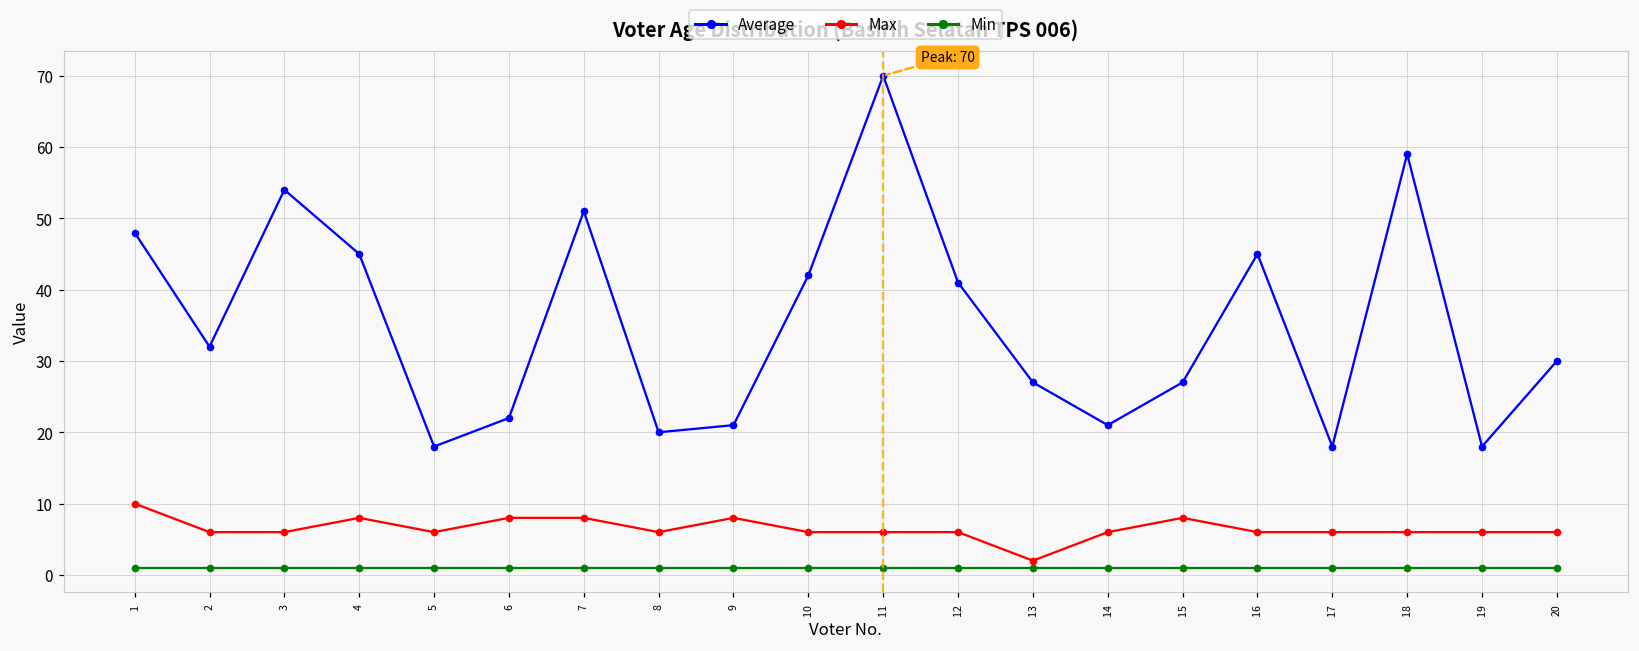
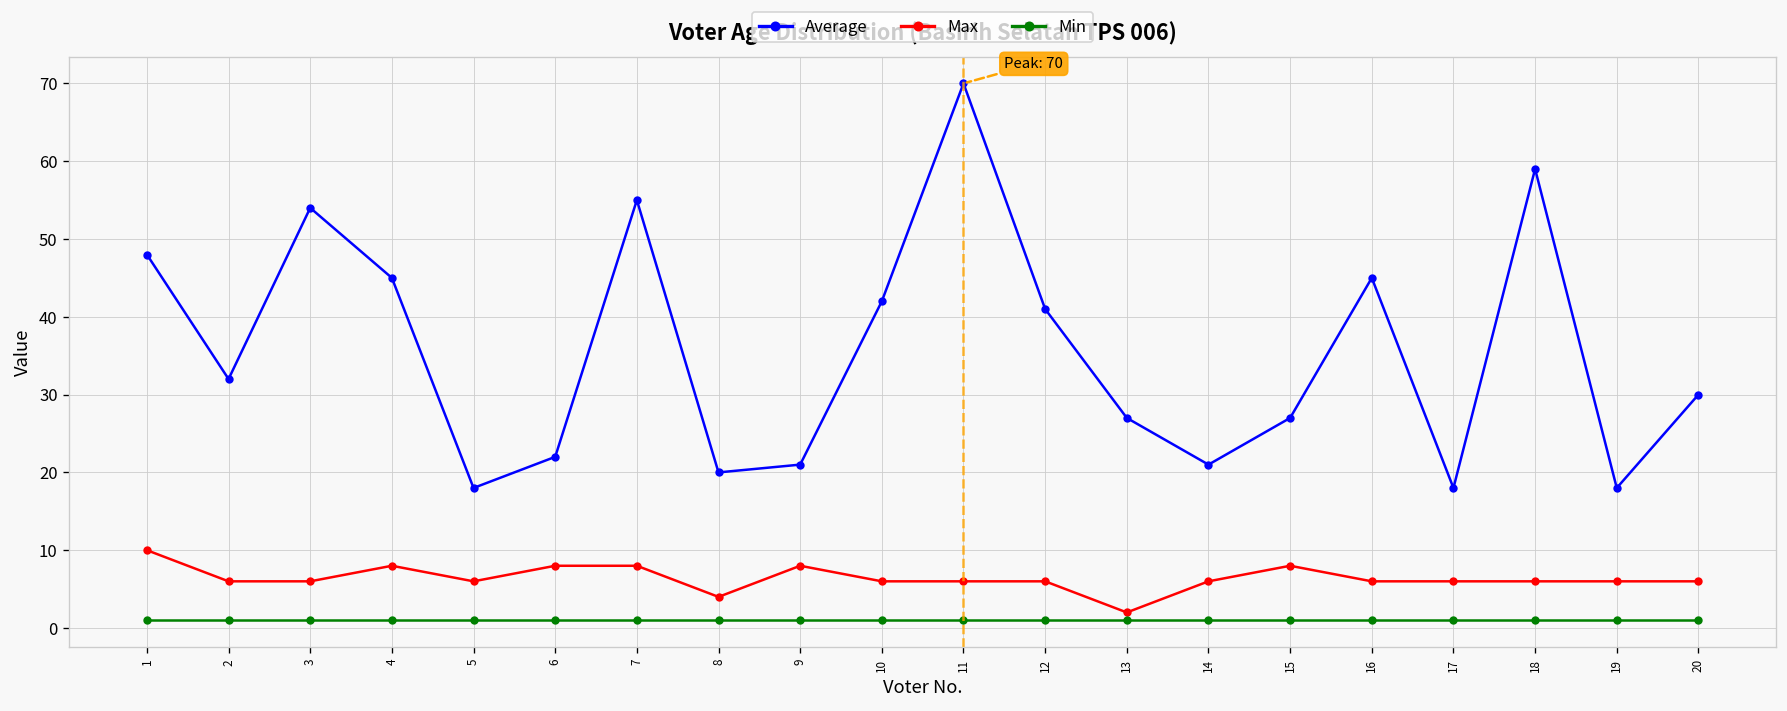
Average, 7: 51 -> 55
Max, 8: 6 -> 4
